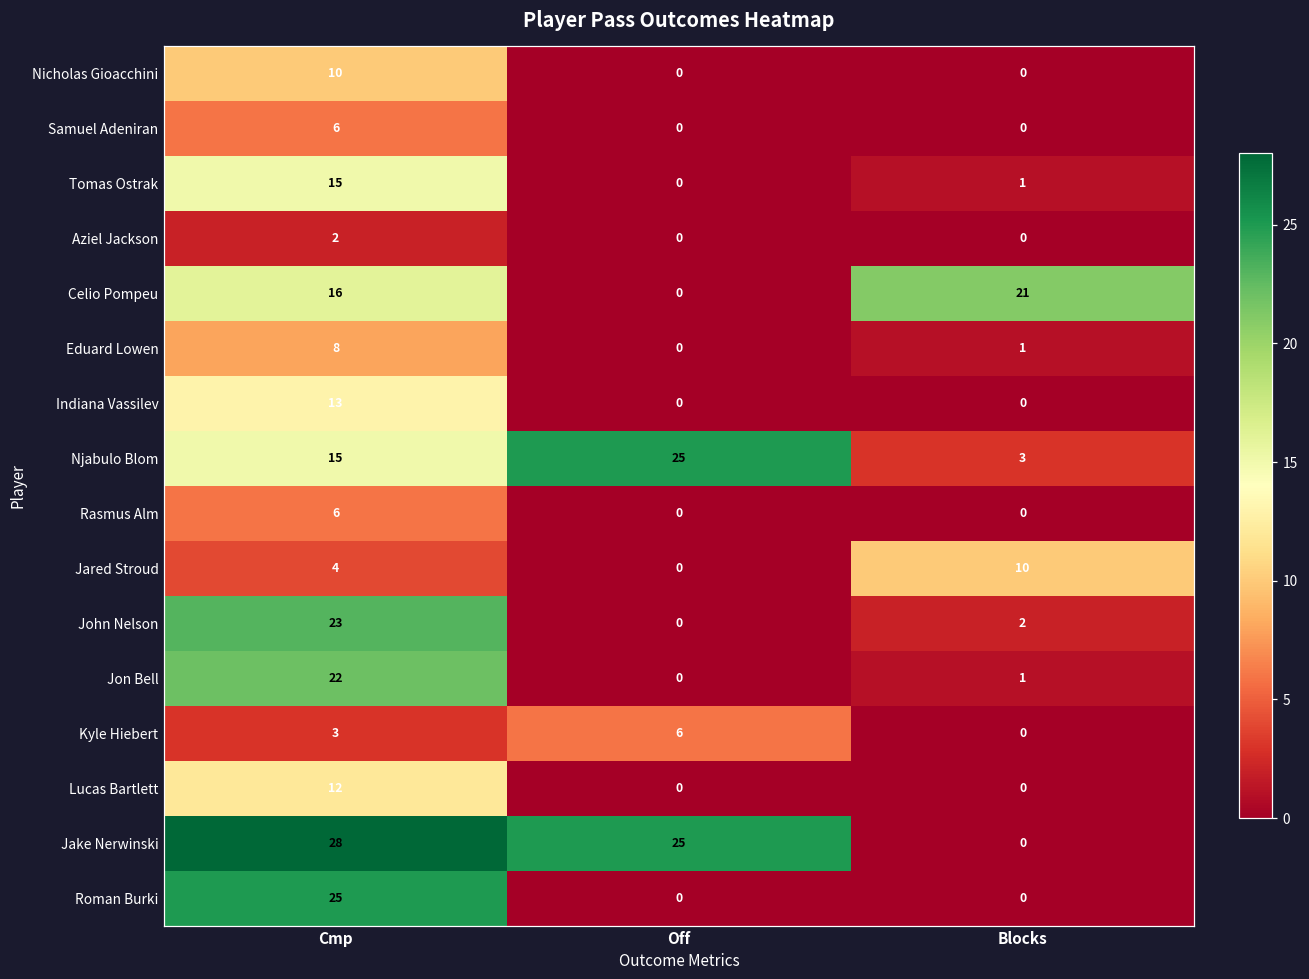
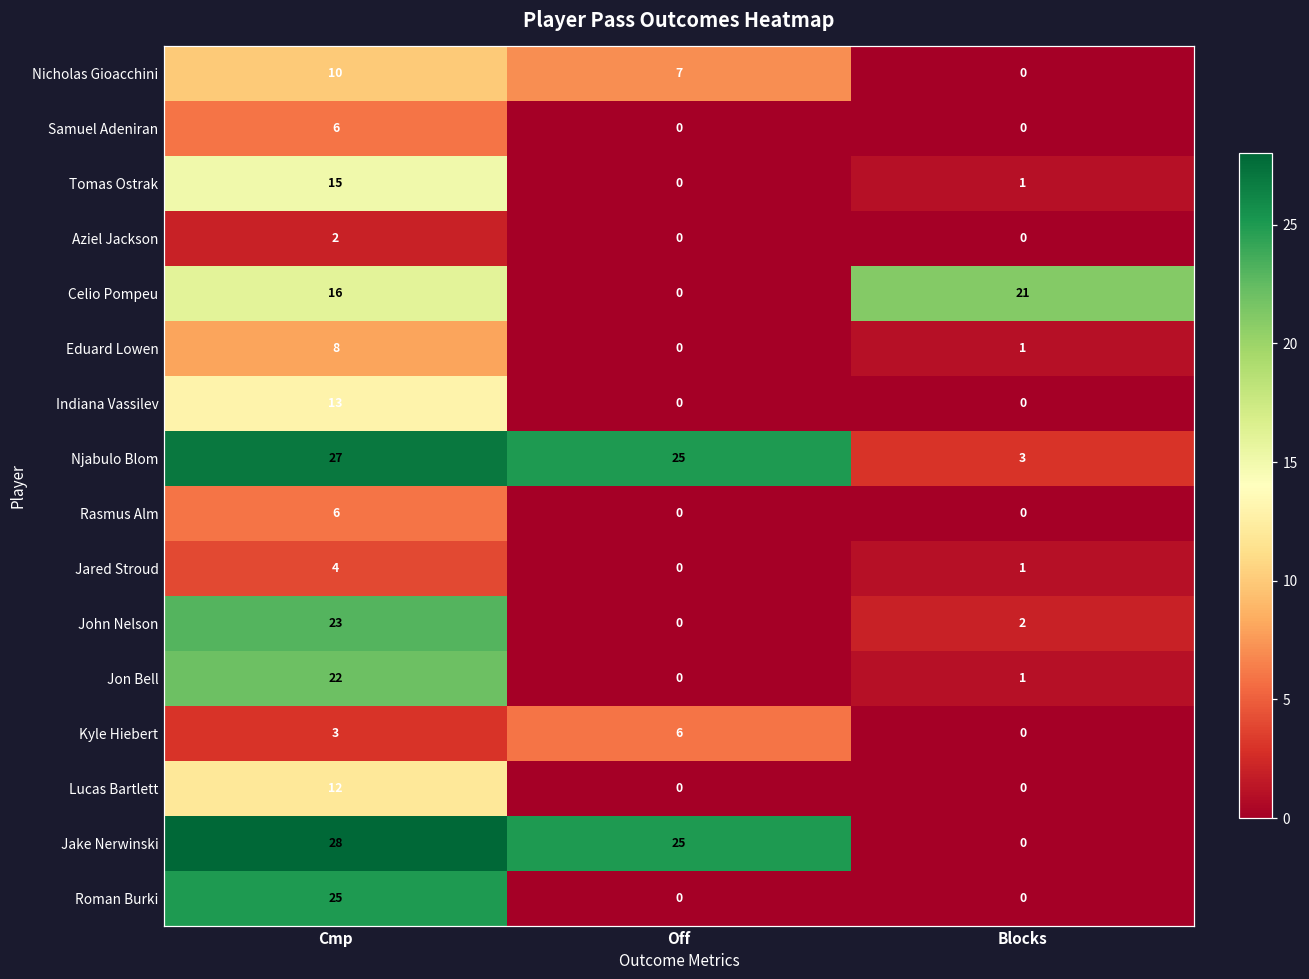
Nicholas Gioacchini, Off: 0 -> 7
Njabulo Blom, Cmp: 15 -> 27
Jared Stroud, Blocks: 10 -> 1
